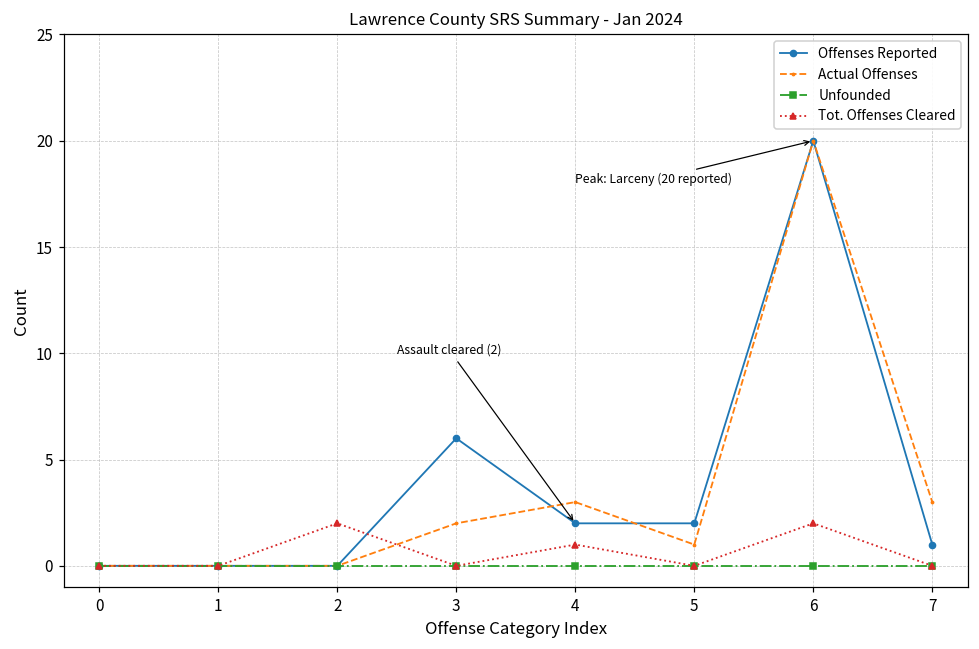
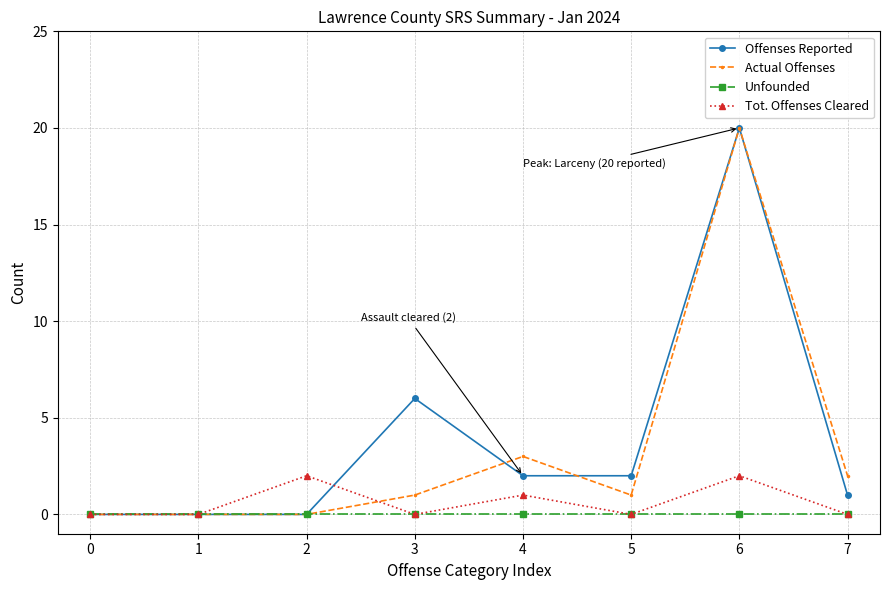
Actual Offenses, 3: 2 -> 1
Actual Offenses, 7: 3 -> 2
